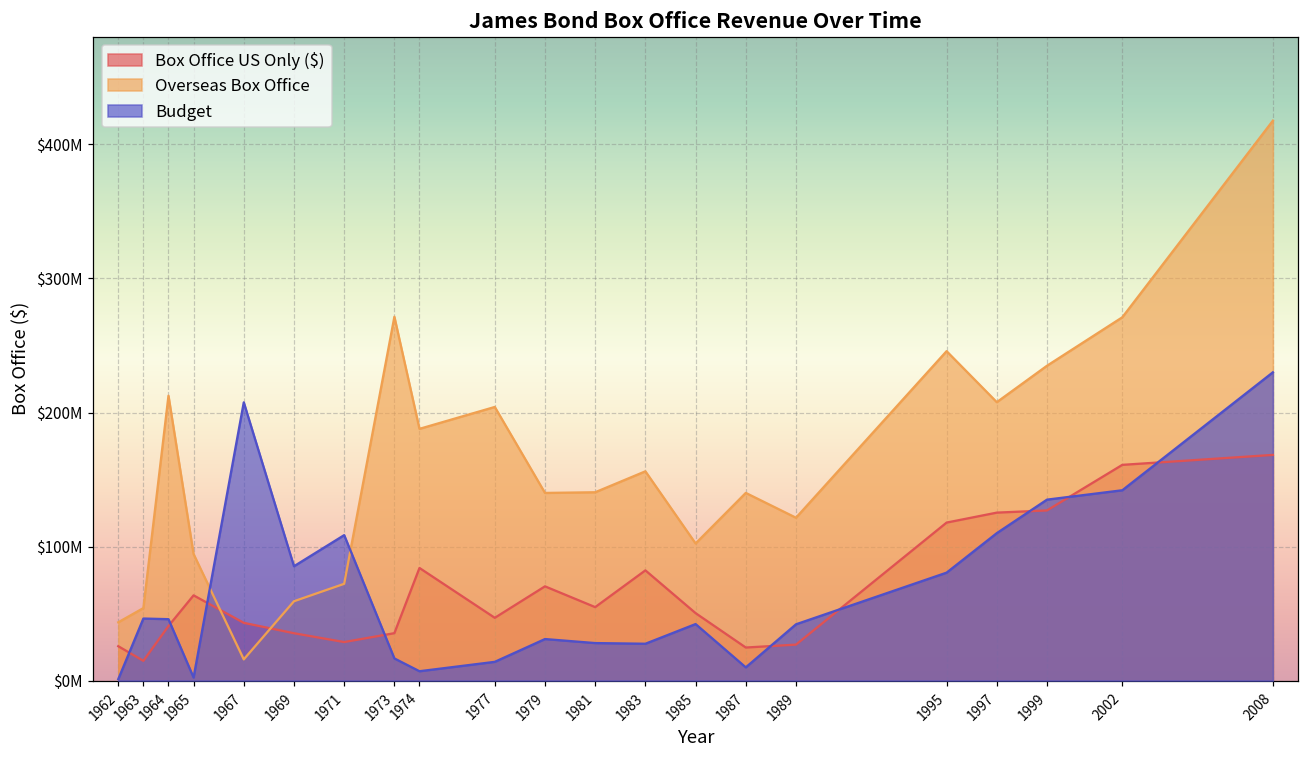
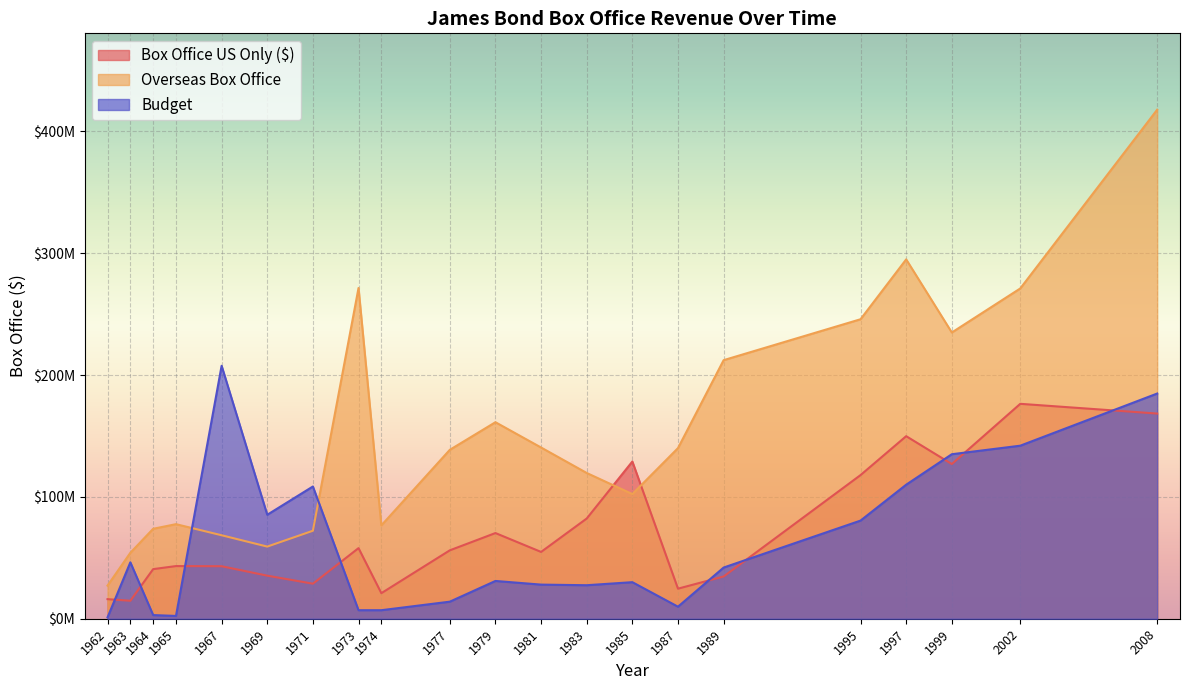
Box Office US Only ($), 1962: $26000000 -> $16000000
Overseas Box Office, 1962: $44000000 -> $27000000
Overseas Box Office, 1964: $213000000 -> $74000000
Budget, 1964: $46000000 -> $3000000
Box Office US Only ($), 1965: $64000000 -> $43000000
Overseas Box Office, 1965: $94000000 -> $78000000
Overseas Box Office, 1967: $16000000 -> $69000000
Box Office US Only ($), 1973: $35000000 -> $58000000
Budget, 1973: $17000000 -> $7000000
Box Office US Only ($), 1974: $84000000 -> $21000000
Overseas Box Office, 1974: $188000000 -> $77000000
Box Office US Only ($), 1977: $47000000 -> $56000000
Overseas Box Office, 1977: $204000000 -> $139000000
Overseas Box Office, 1979: $140000000 -> $161000000
Overseas Box Office, 1983: $156000000 -> $120000000
Box Office US Only ($), 1985: $50000000 -> $129000000
Budget, 1985: $42000000 -> $30000000
Box Office US Only ($), 1989: $27000000 -> $35000000
Overseas Box Office, 1989: $122000000 -> $212000000
Box Office US Only ($), 1997: $125000000 -> $150000000
Overseas Box Office, 1997: $208000000 -> $295000000
Box Office US Only ($), 2002: $161000000 -> $176000000
Budget, 2008: $230000000 -> $185000000
